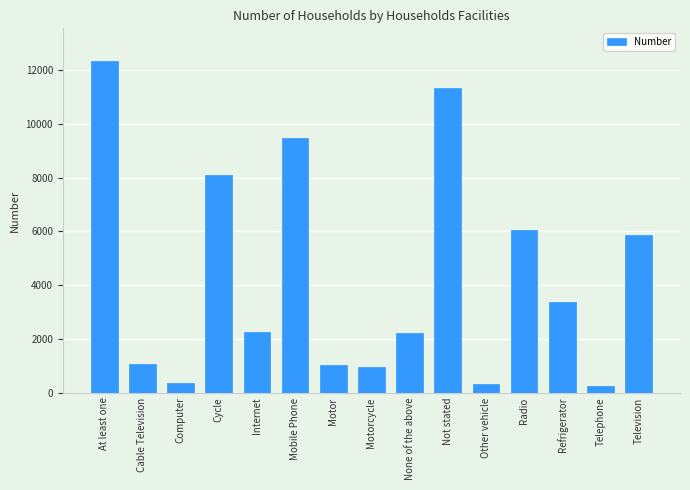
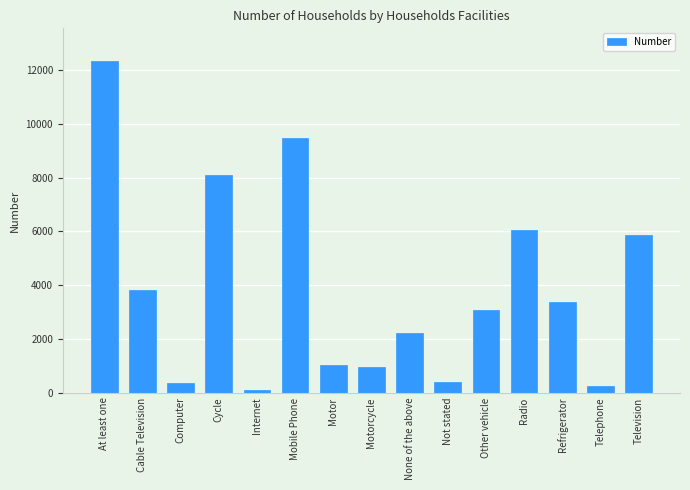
Cable Television: 1100 -> 3800
Internet: 2200 -> 100
Not stated: 11300 -> 400
Other vehicle: 300 -> 3100
